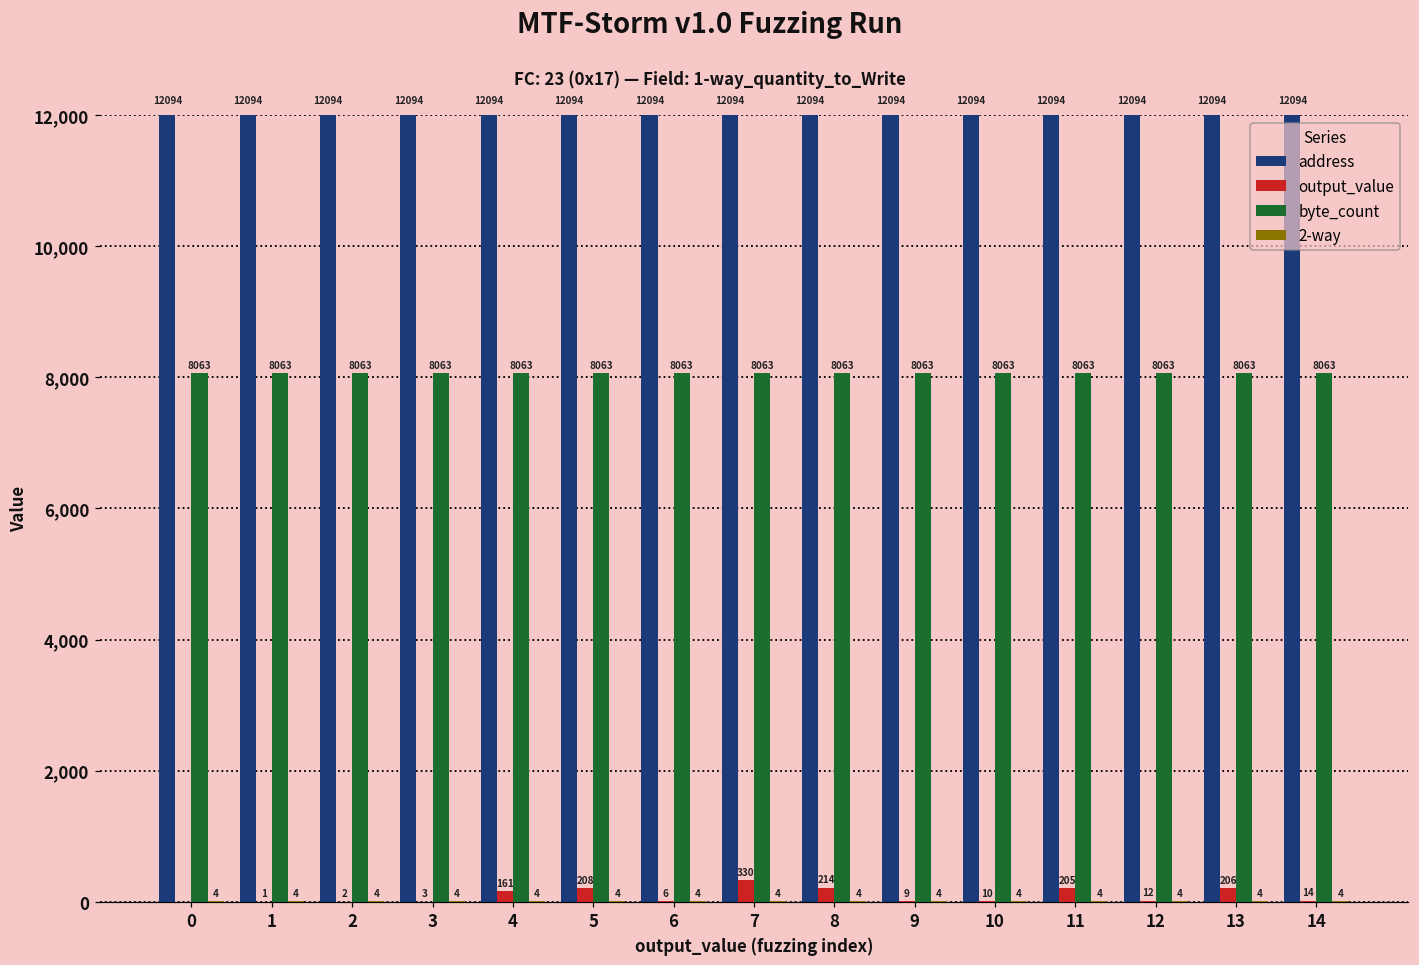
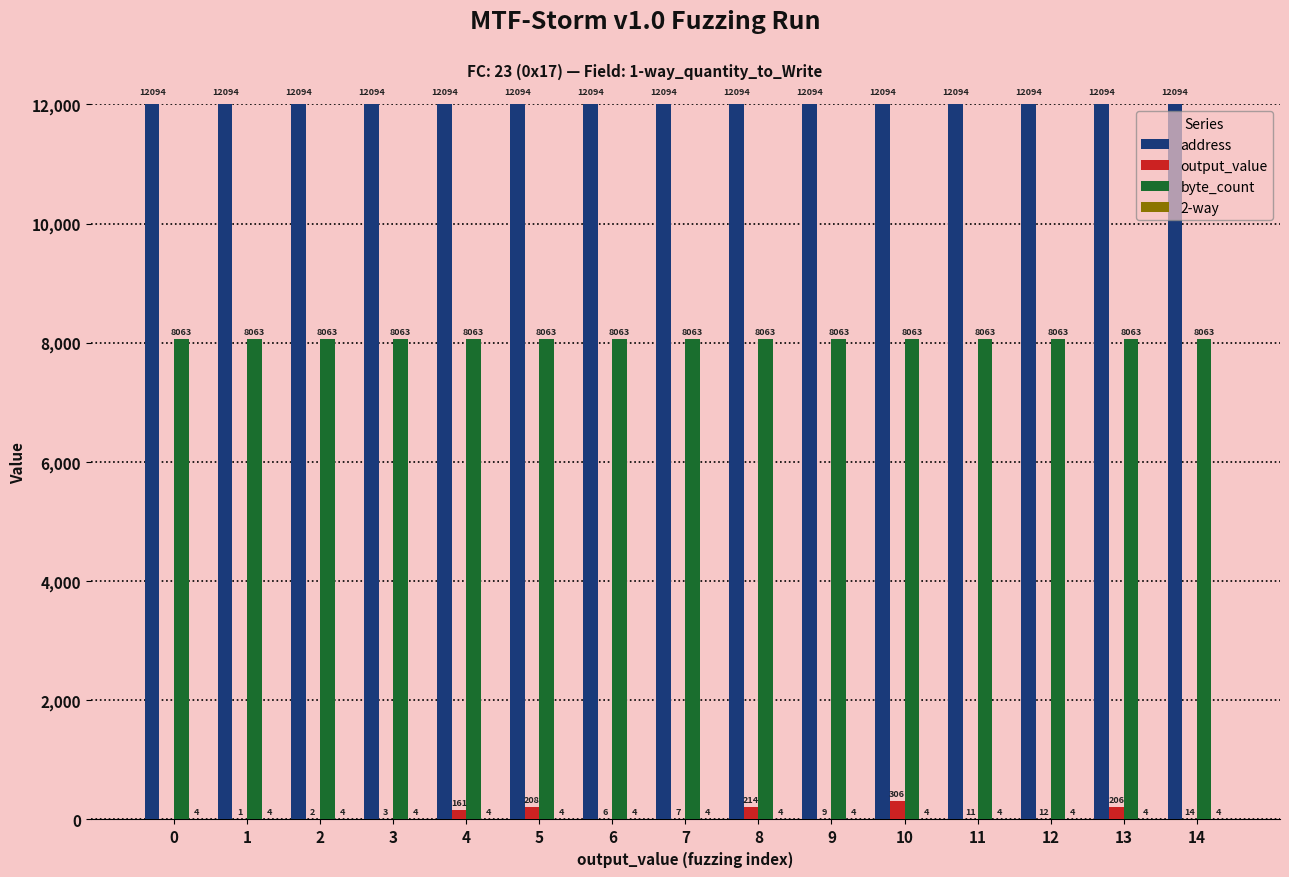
output_value, 7: 330 -> 7
output_value, 10: 10 -> 306
output_value, 11: 205 -> 11
